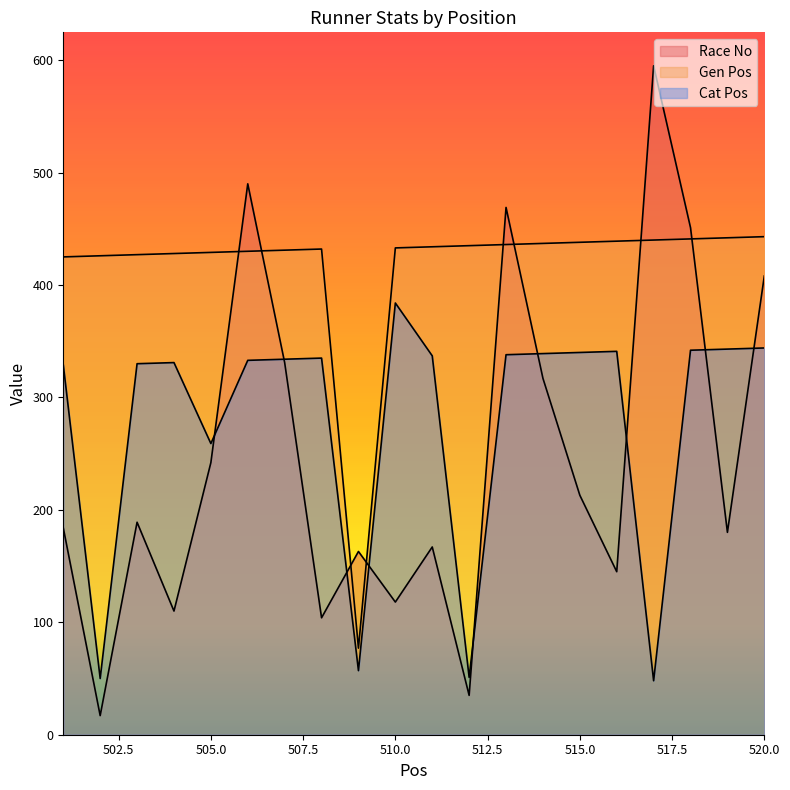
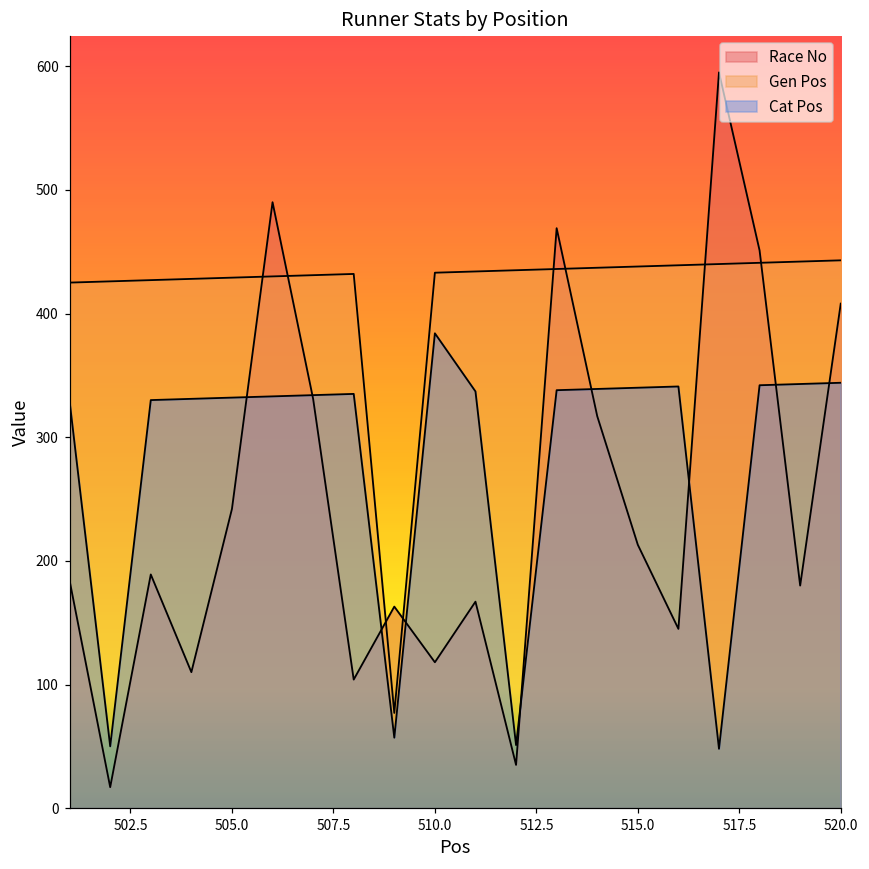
Cat Pos, 505.0: 259 -> 332
